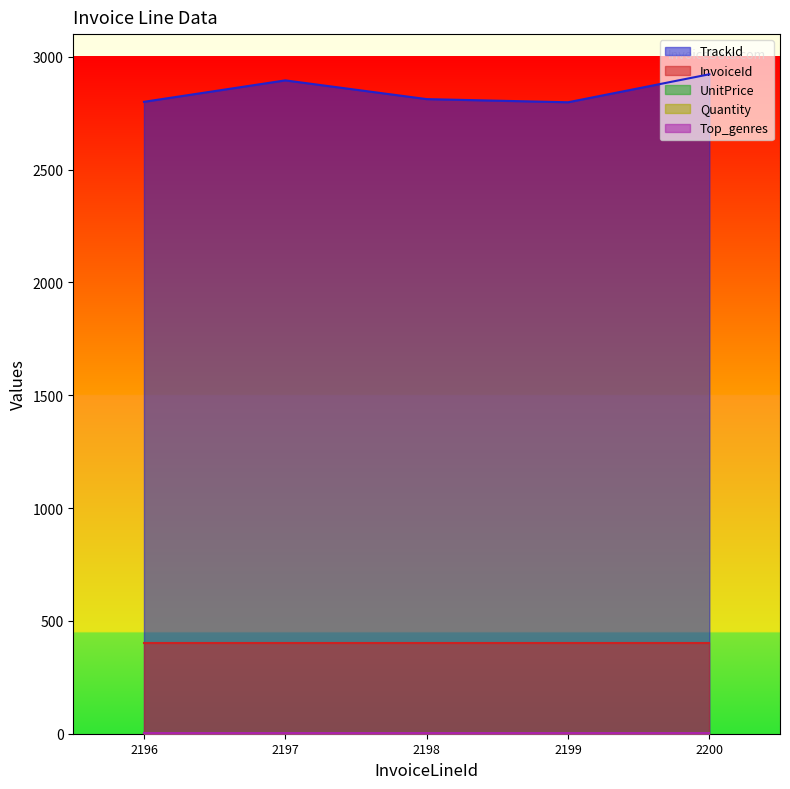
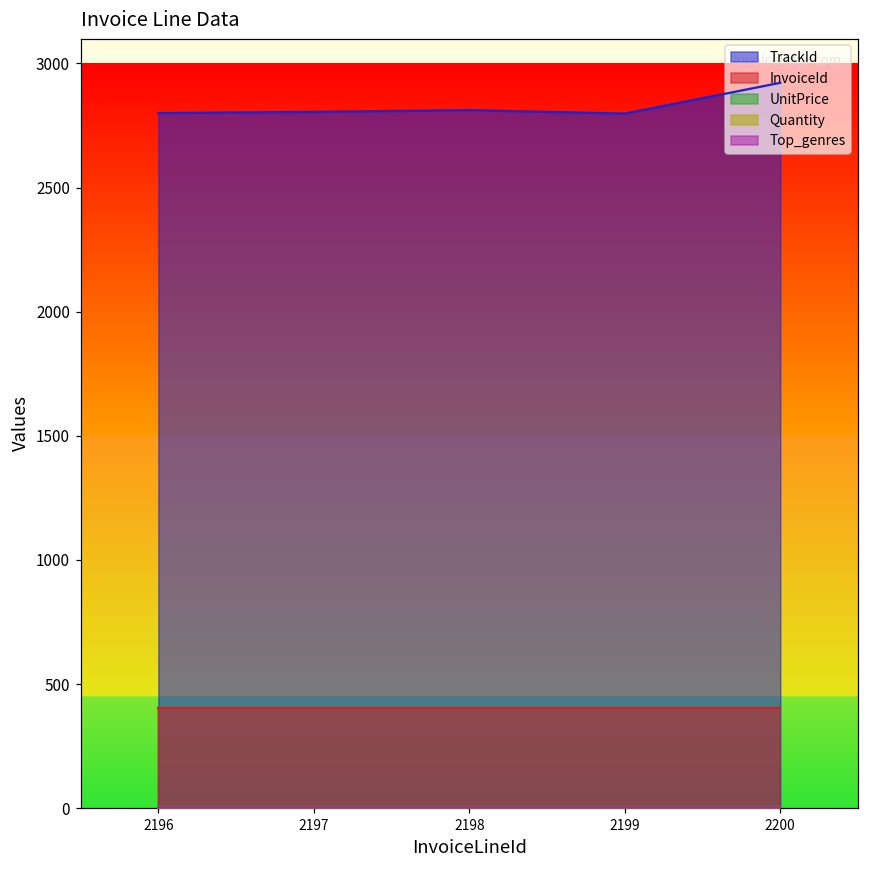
TrackId, 2197: 2900 -> 2810
